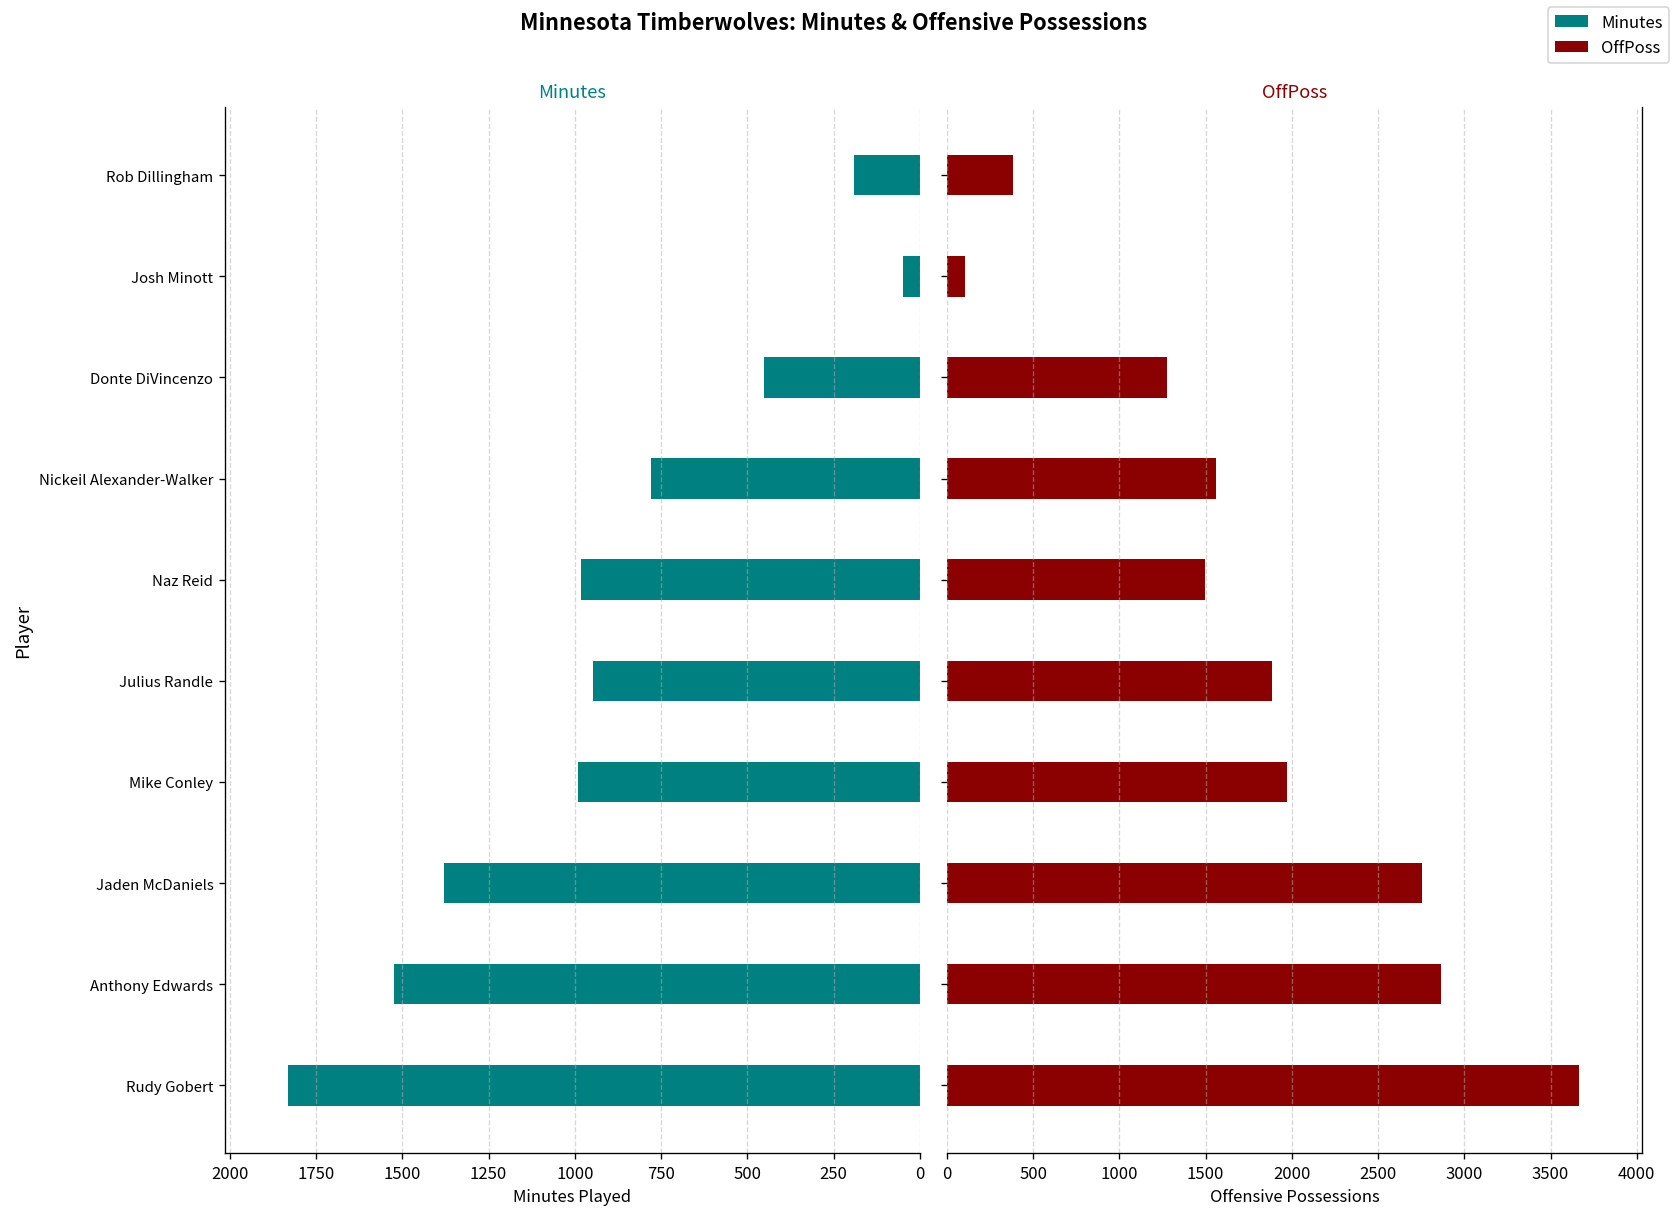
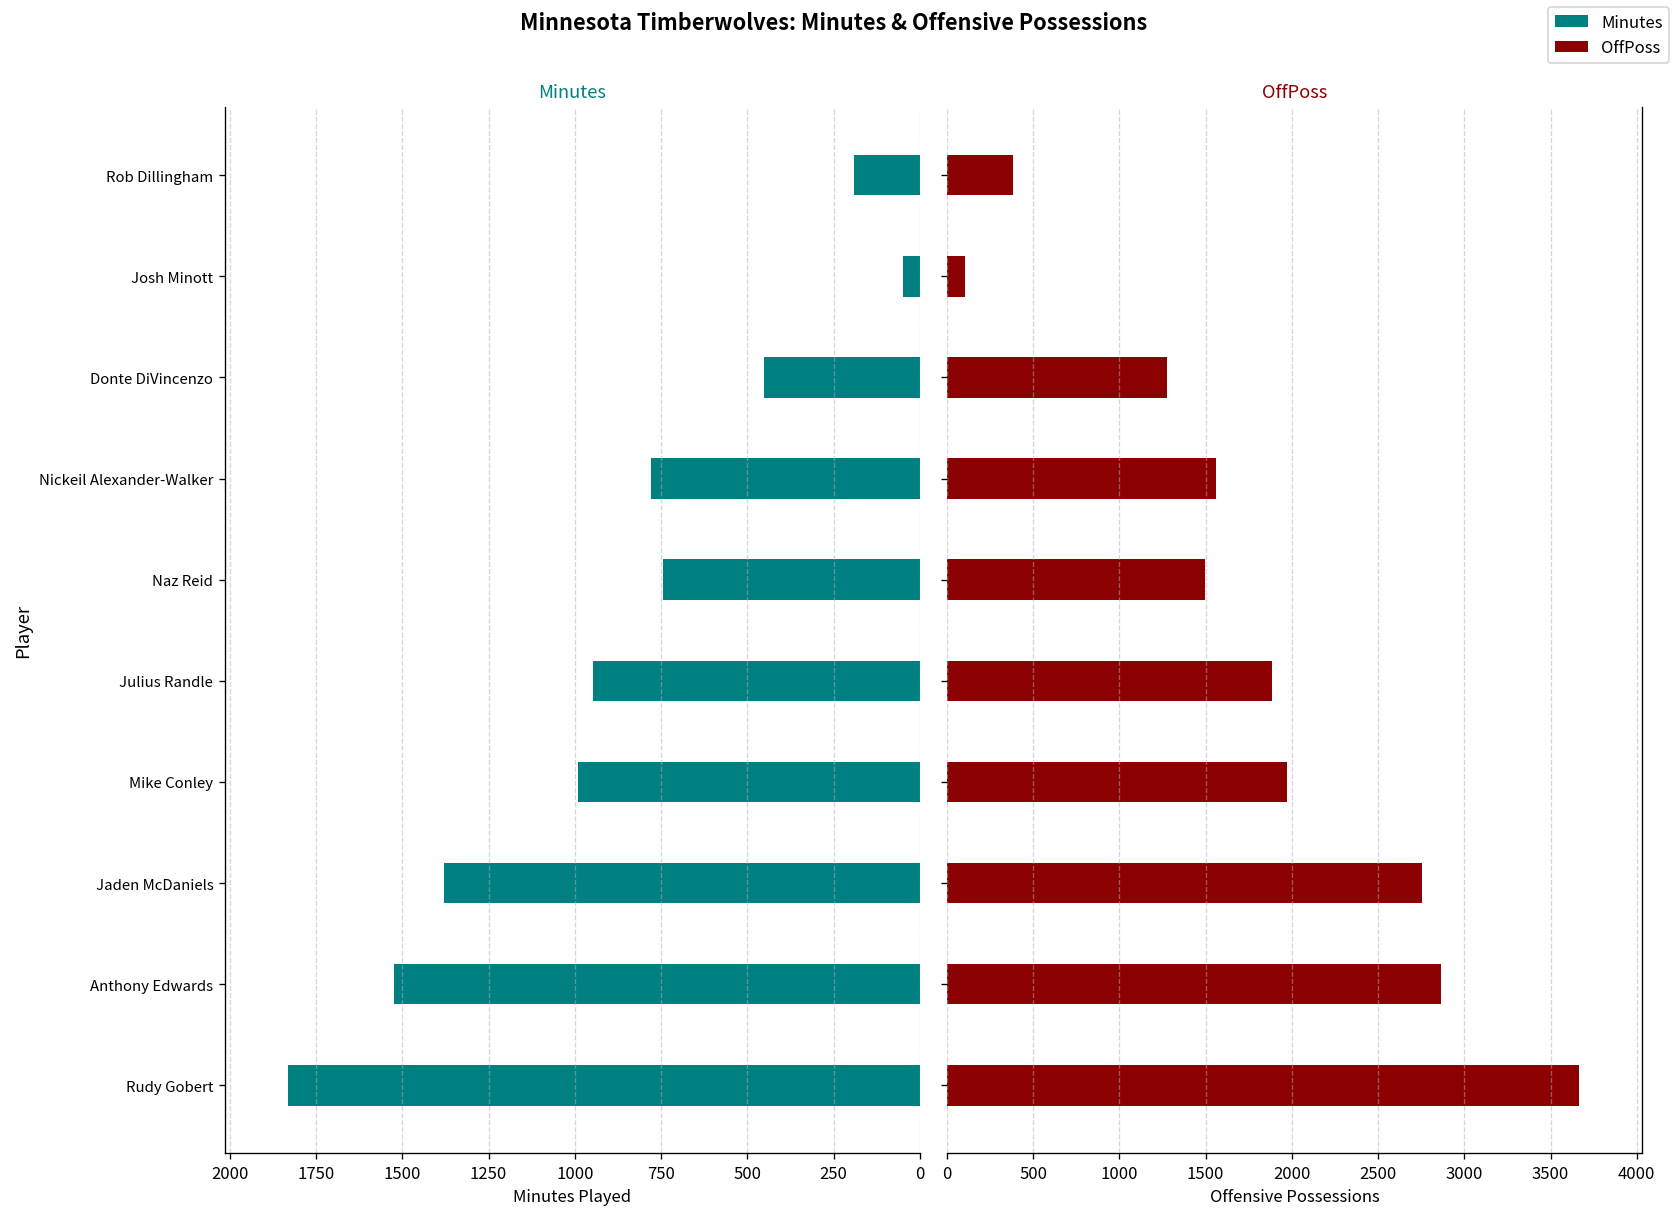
Minutes, Naz Reid: 980 -> 740
